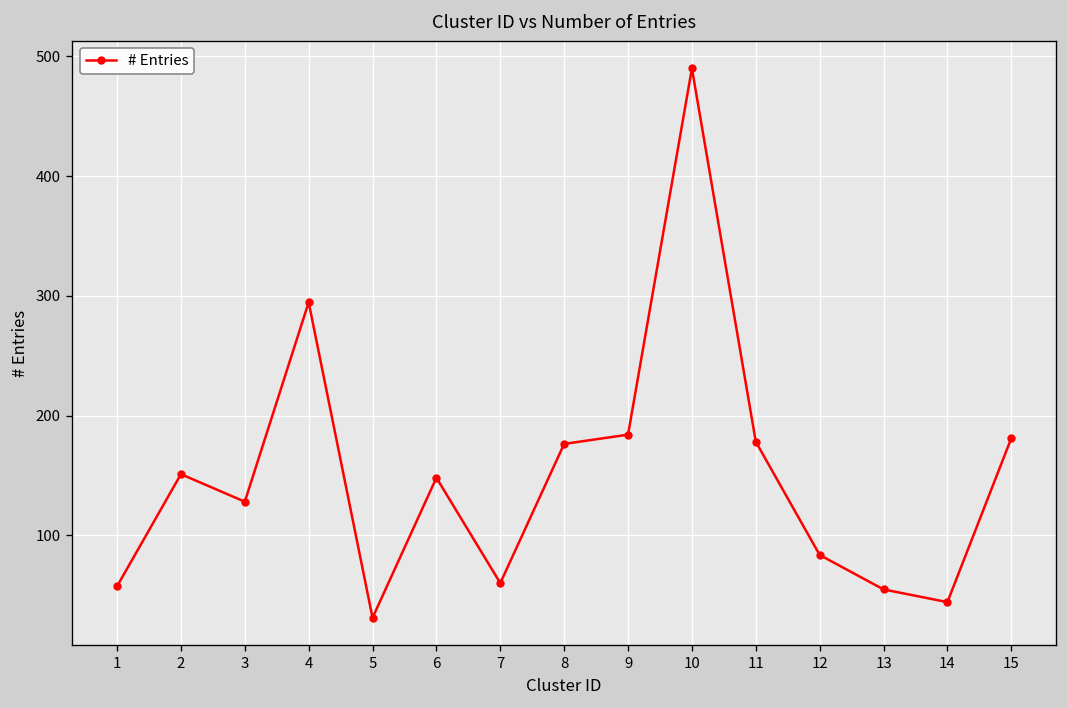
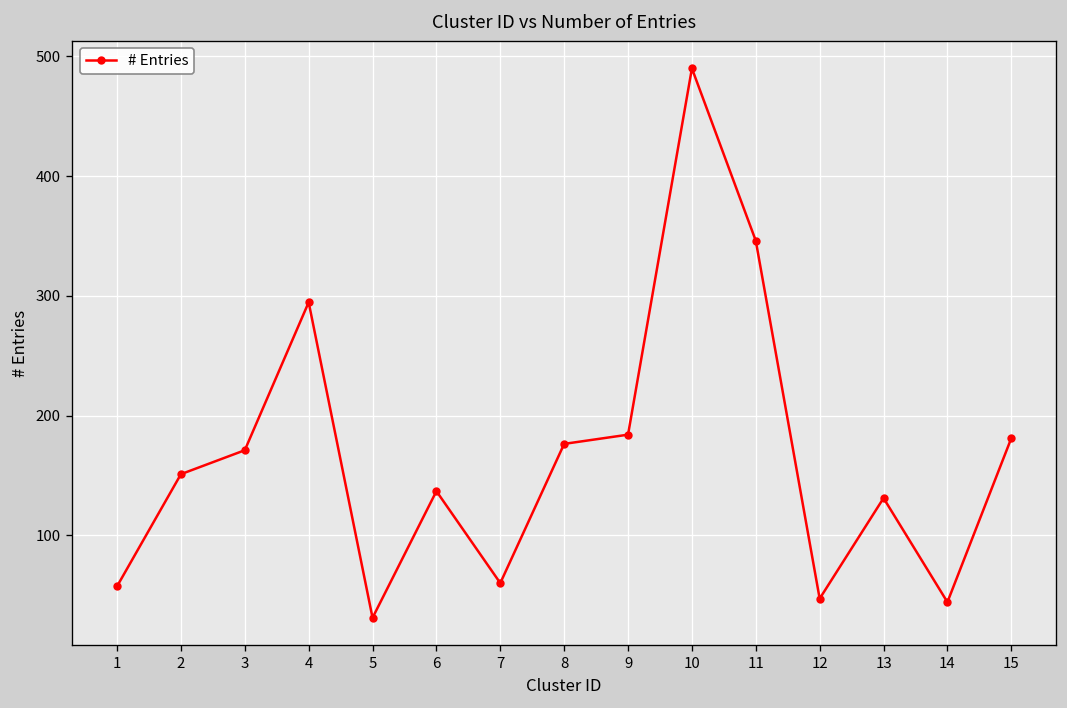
3: 130 -> 170
6: 150 -> 140
11: 180 -> 350
12: 80 -> 50
13: 50 -> 130
